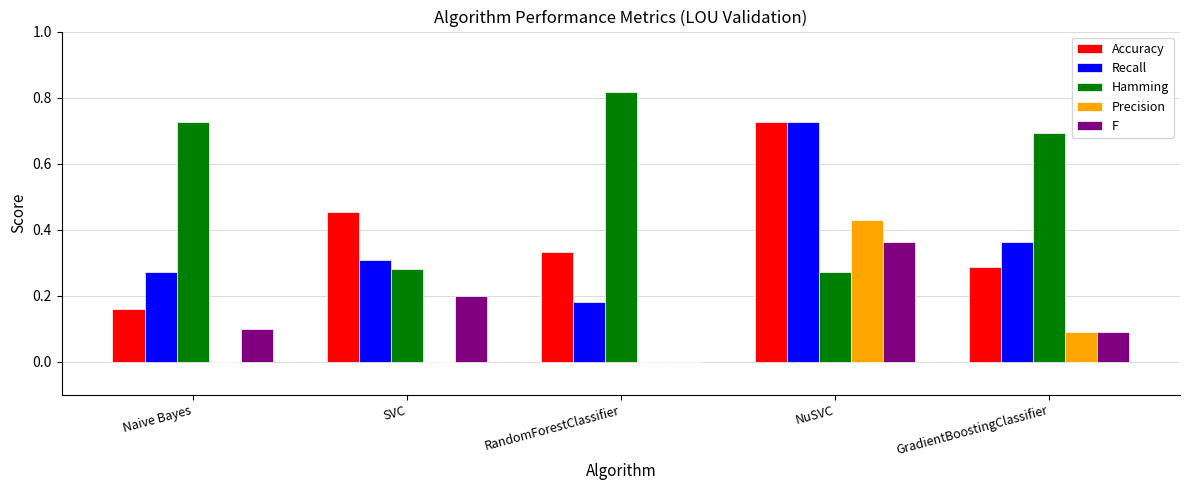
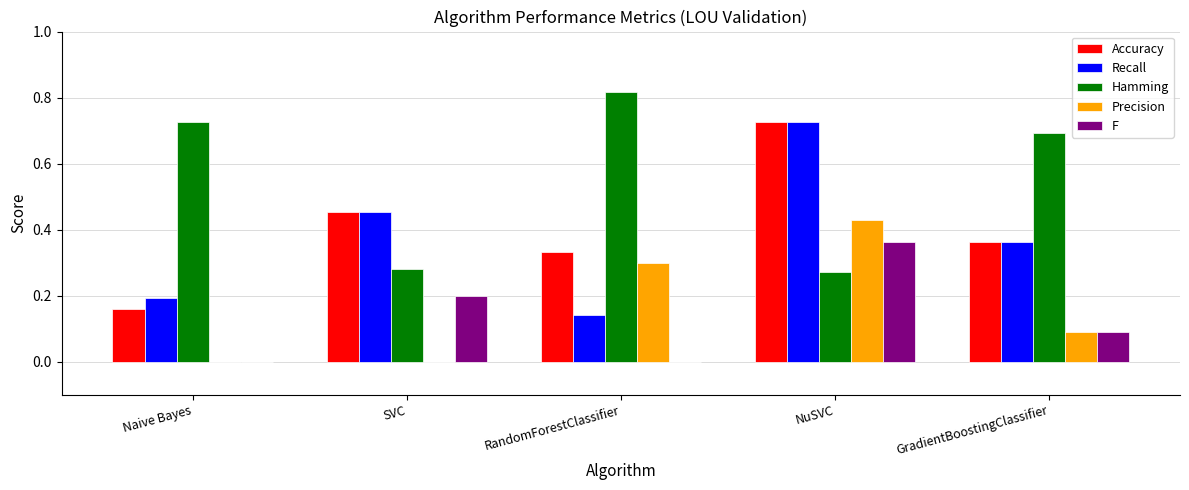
Recall, Naive Bayes: 0.27 -> 0.19
F, Naive Bayes: 0.1 -> 0.0
Recall, SVC: 0.31 -> 0.45
Recall, RandomForestClassifier: 0.18 -> 0.14
Precision, RandomForestClassifier: 0.0 -> 0.3
Accuracy, GradientBoostingClassifier: 0.29 -> 0.36
